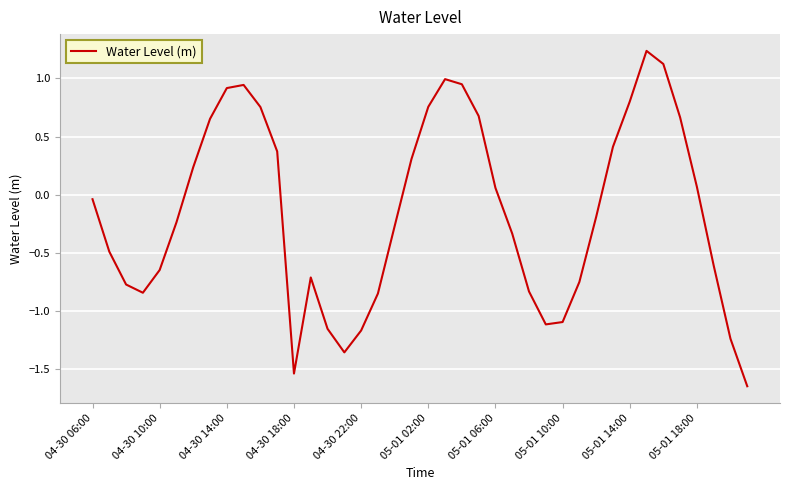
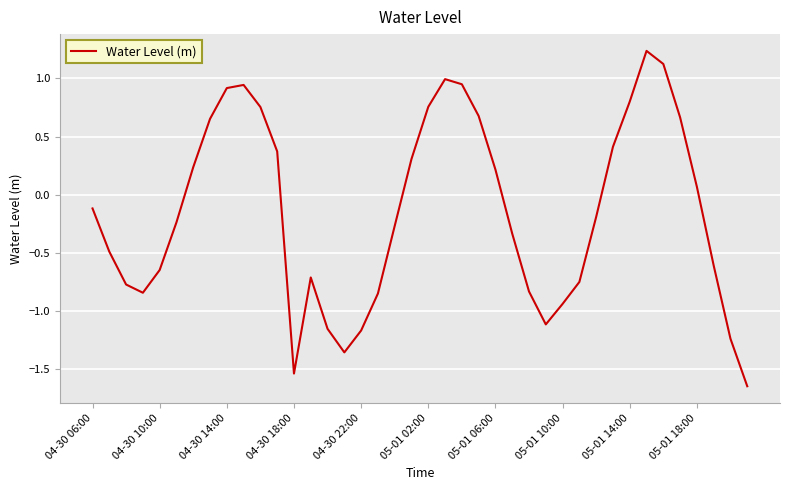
04-30 06:00: -0.04 -> -0.12
05-01 06:00: 0.06 -> 0.22
05-01 10:00: -1.09 -> -0.94
